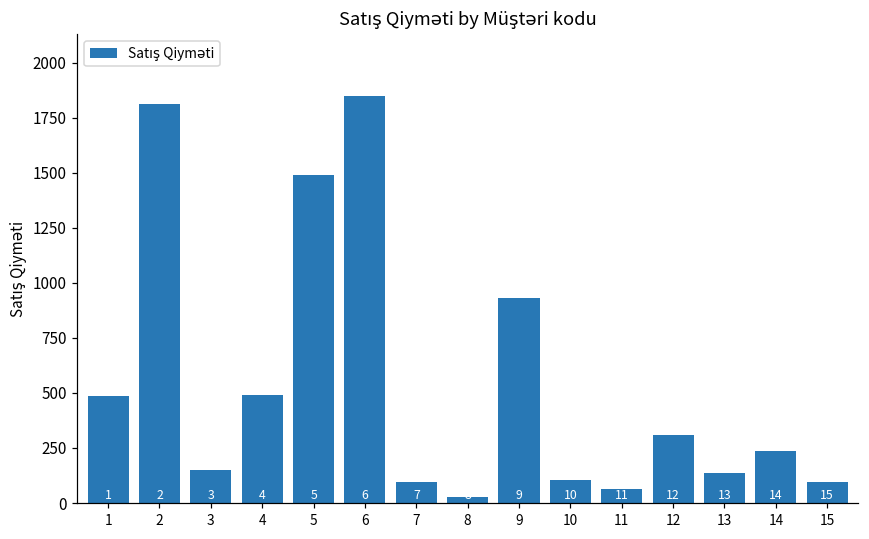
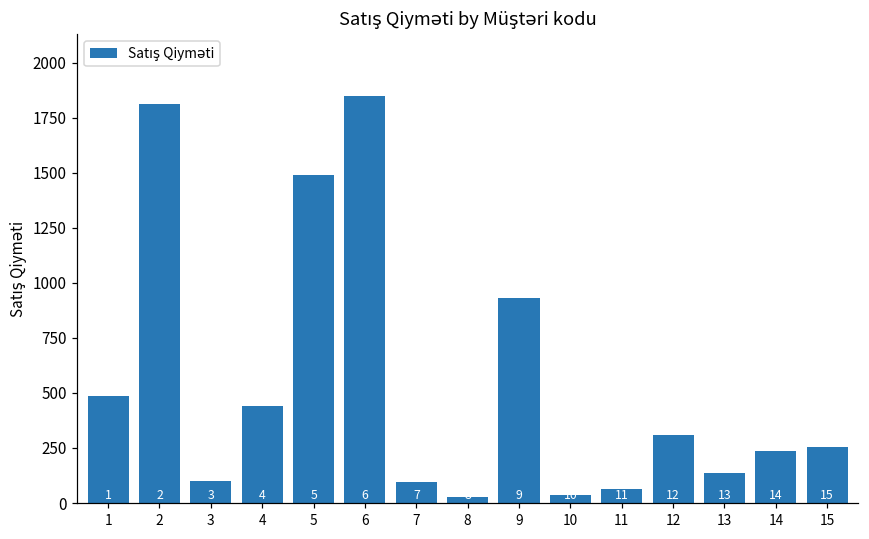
3: 150 -> 100
4: 490 -> 440
10: 110 -> 40
15: 90 -> 260
